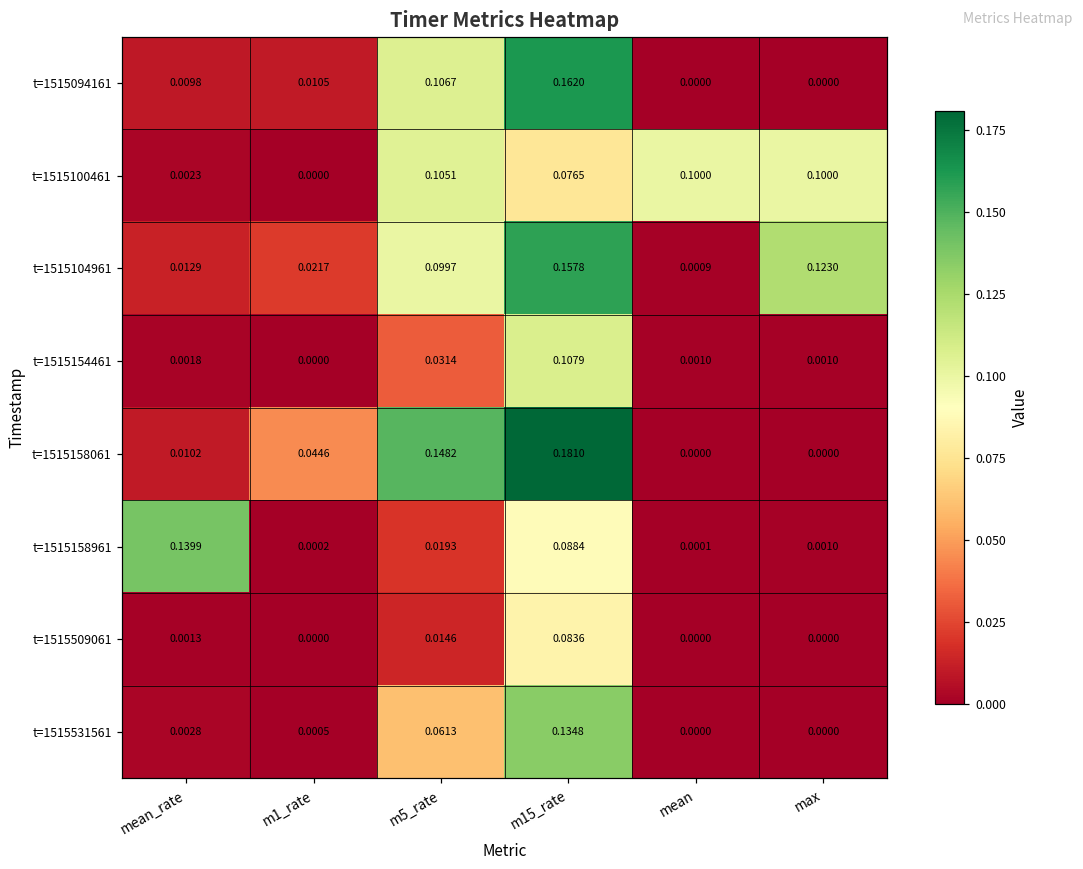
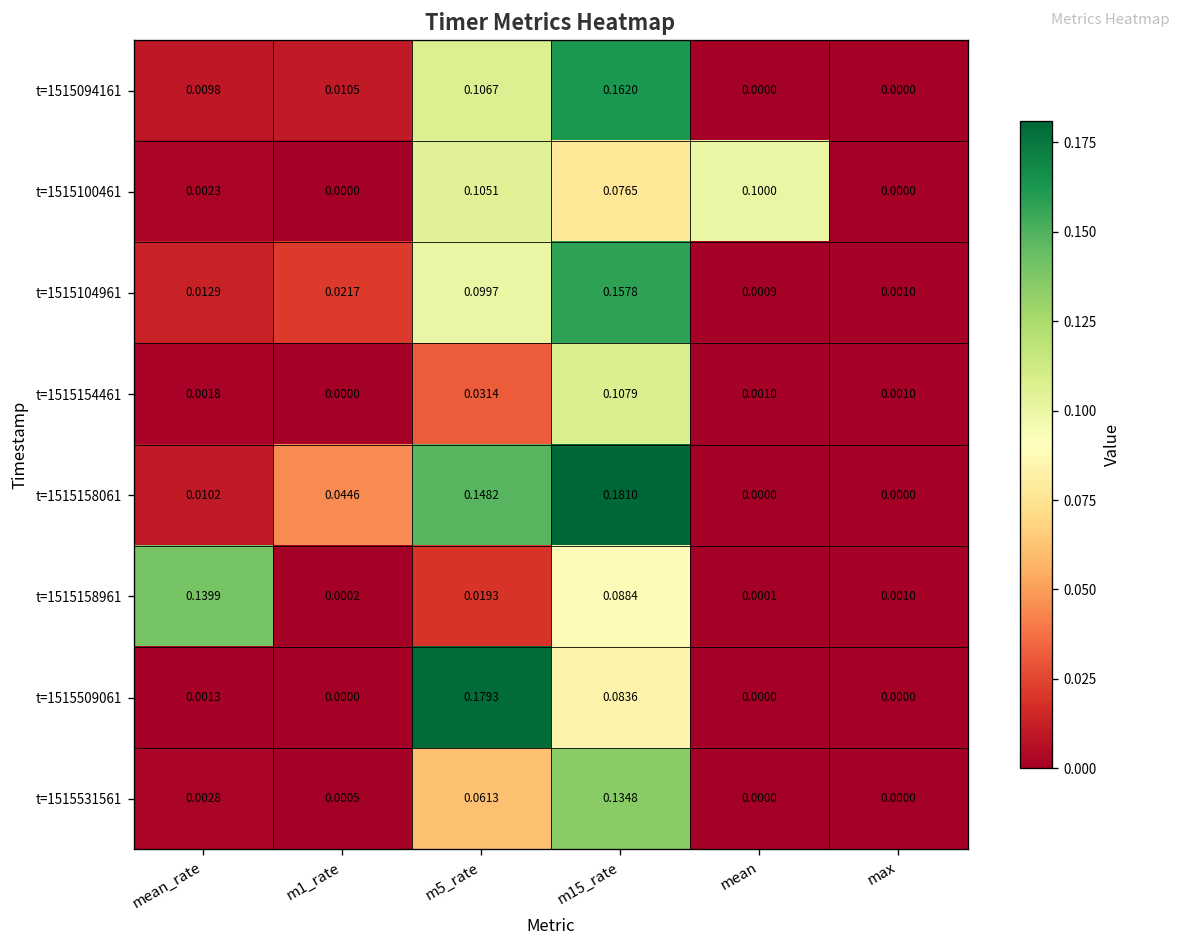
t=1515100461, max: 0.1000 -> 0.0000
t=1515104961, max: 0.1230 -> 0.0010
t=1515509061, m5_rate: 0.0146 -> 0.1793
